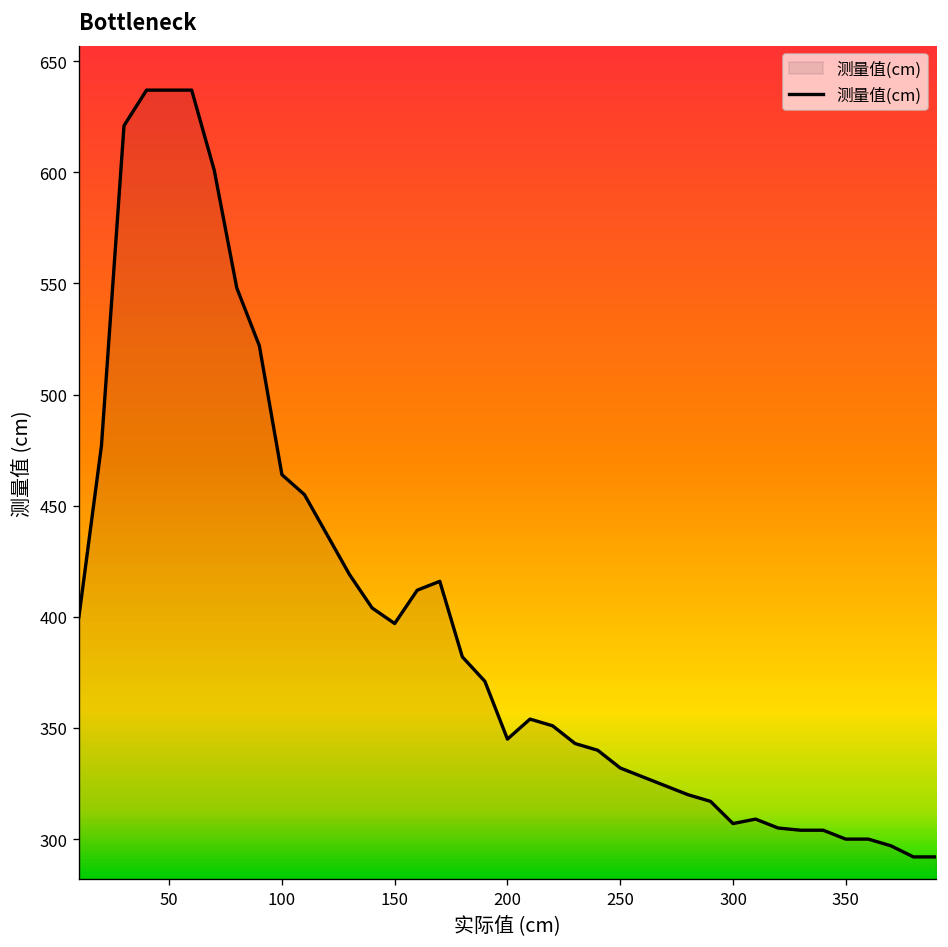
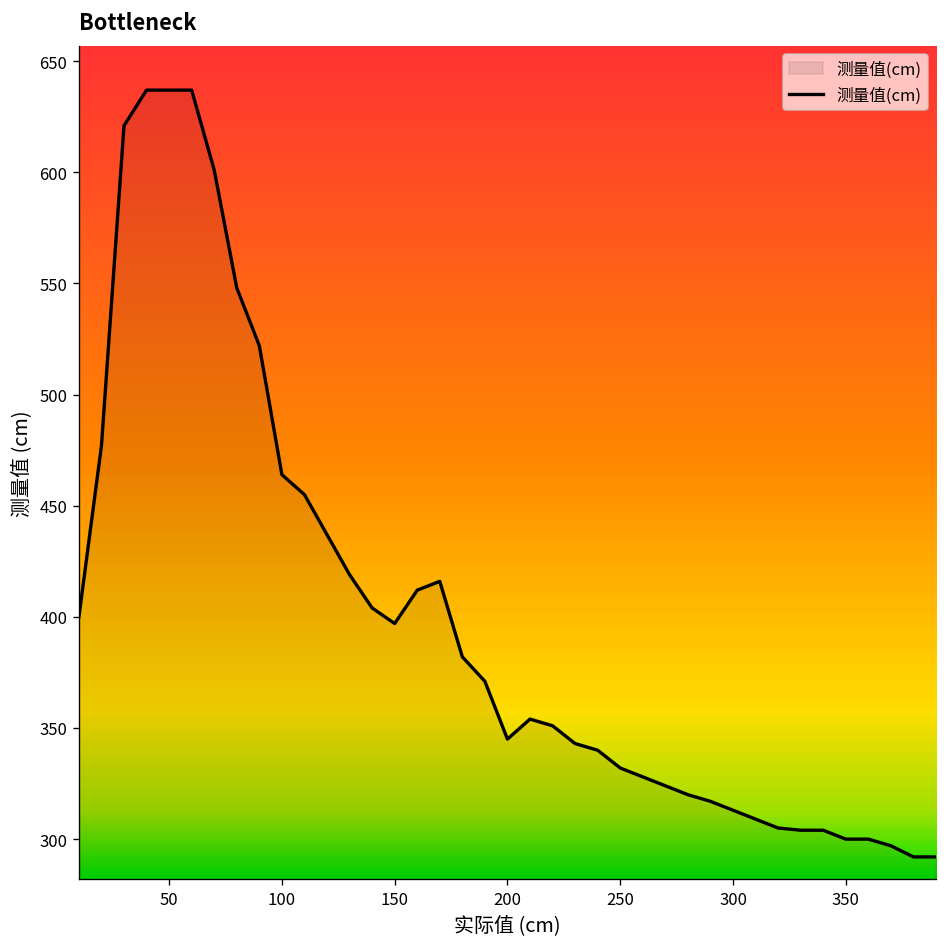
300: 307 -> 313
